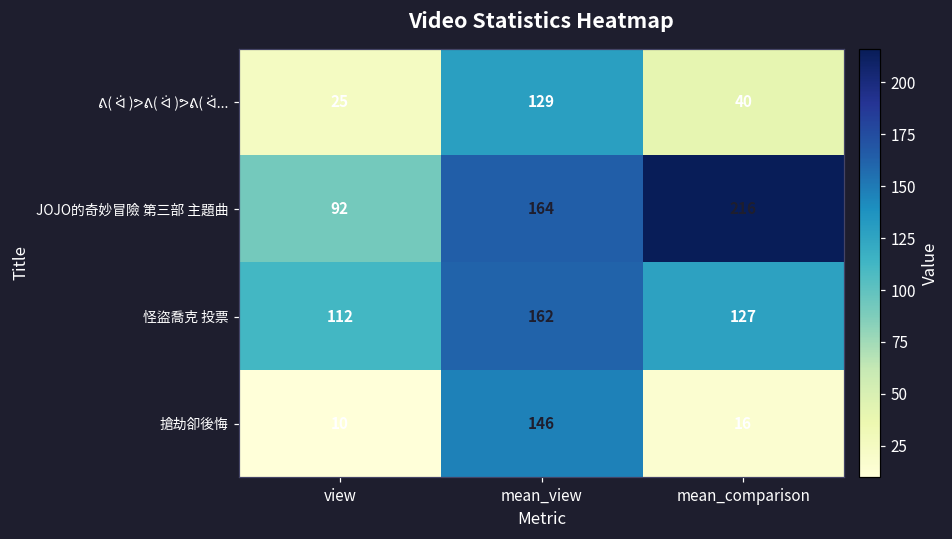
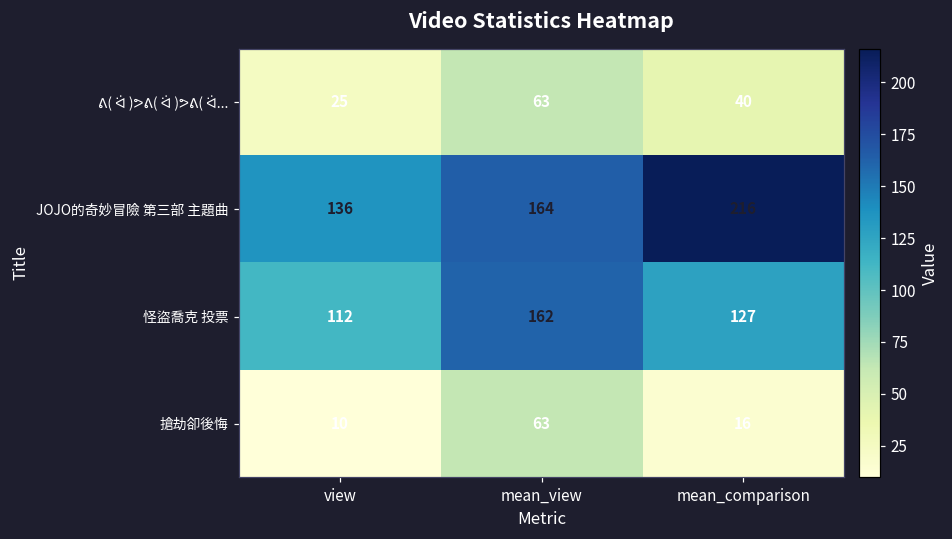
ᕕ( ᐛ )ᕗᕕ( ᐛ )ᕗᕕ( ᐛ..., mean_view: 129 -> 63
JOJO的奇妙冒險 第三部 主題曲, view: 92 -> 136
搶劫卻後悔, mean_view: 146 -> 63
